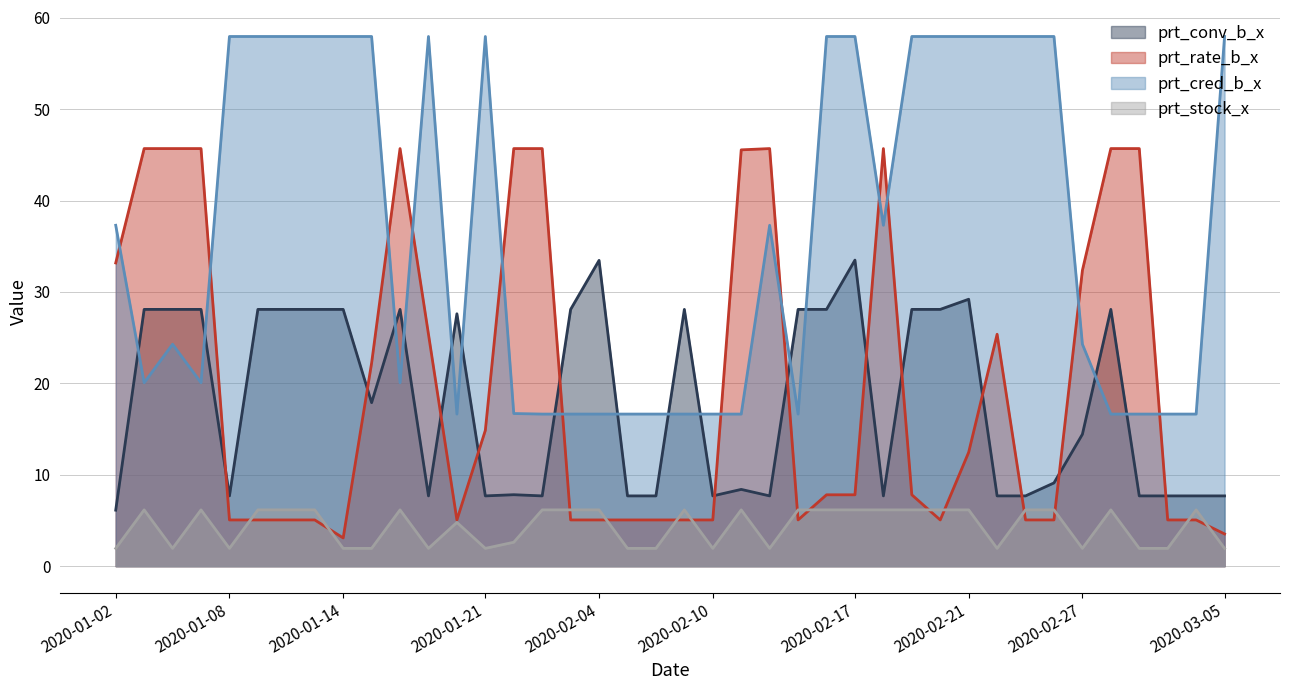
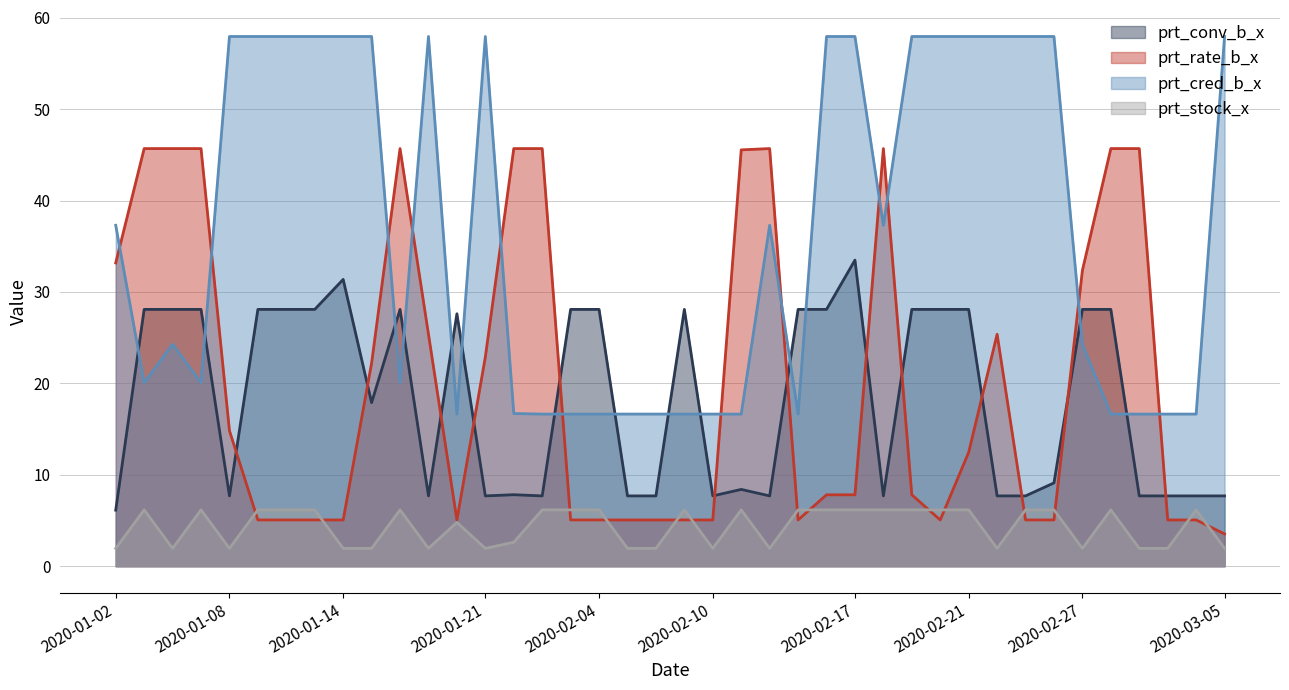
prt_rate_b_x, 2020-01-08: 5 -> 15
prt_conv_b_x, 2020-01-14: 28 -> 31
prt_rate_b_x, 2020-01-14: 3 -> 5
prt_rate_b_x, 2020-01-21: 15 -> 23
prt_conv_b_x, 2020-02-04: 33 -> 28
prt_conv_b_x, 2020-02-21: 29 -> 28
prt_conv_b_x, 2020-02-27: 14 -> 28
